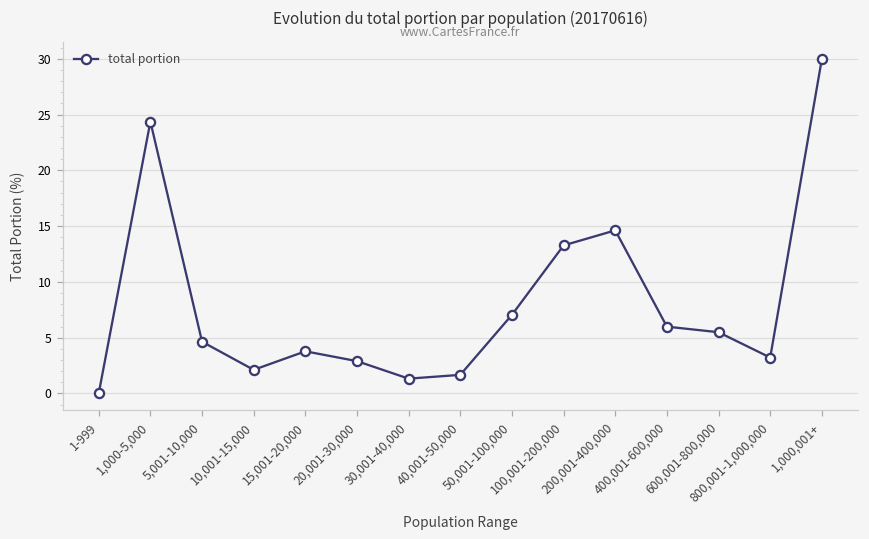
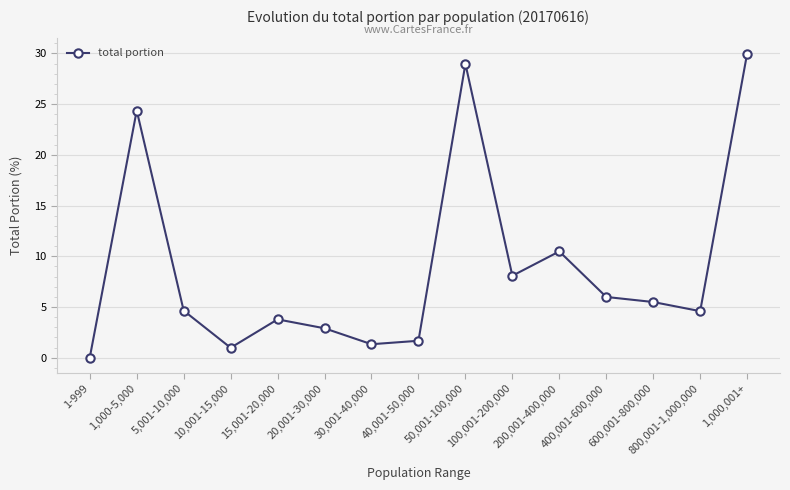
10,001-15,000: 2.1 -> 1.0
50,001-100,000: 7.1 -> 29.0
100,001-200,000: 13.3 -> 8.1
200,001-400,000: 14.6 -> 10.5
800,001-1,000,000: 3.2 -> 4.6
